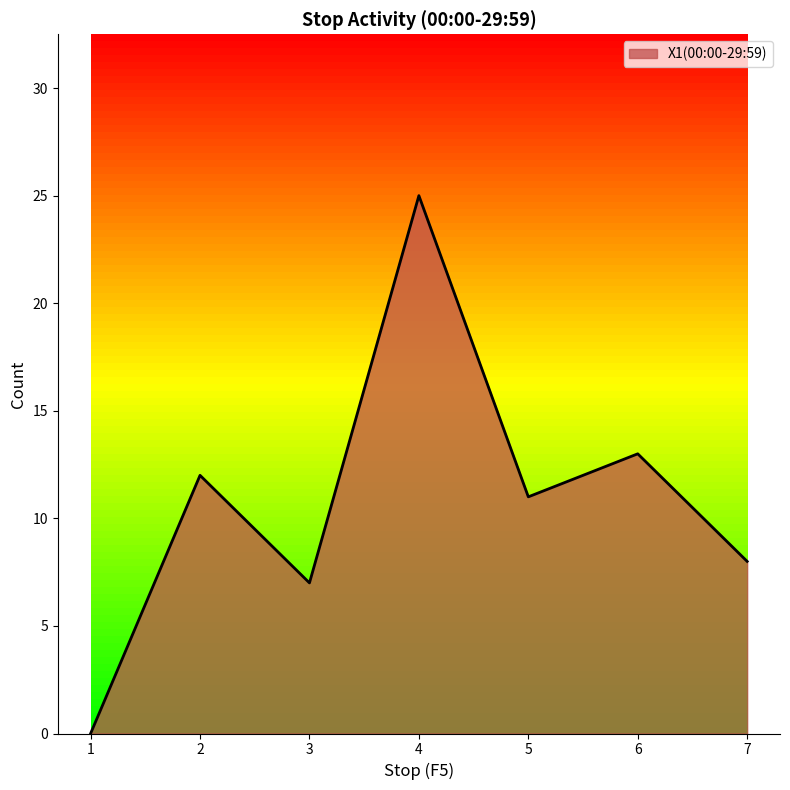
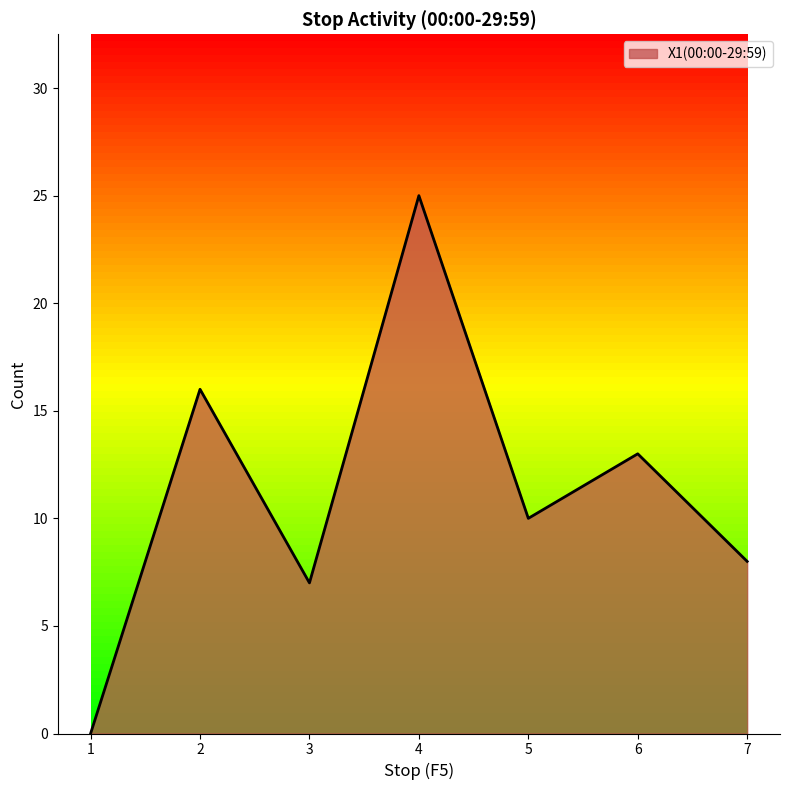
2: 12 -> 16
5: 11 -> 10
